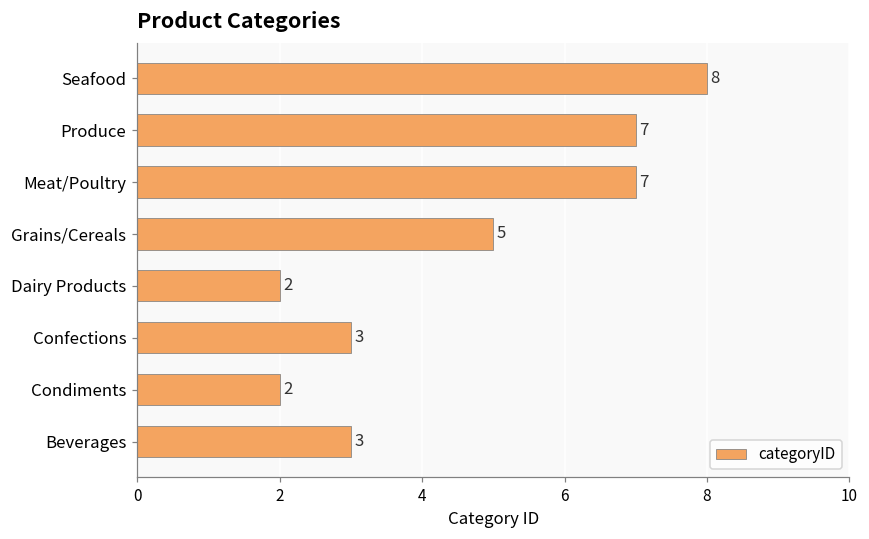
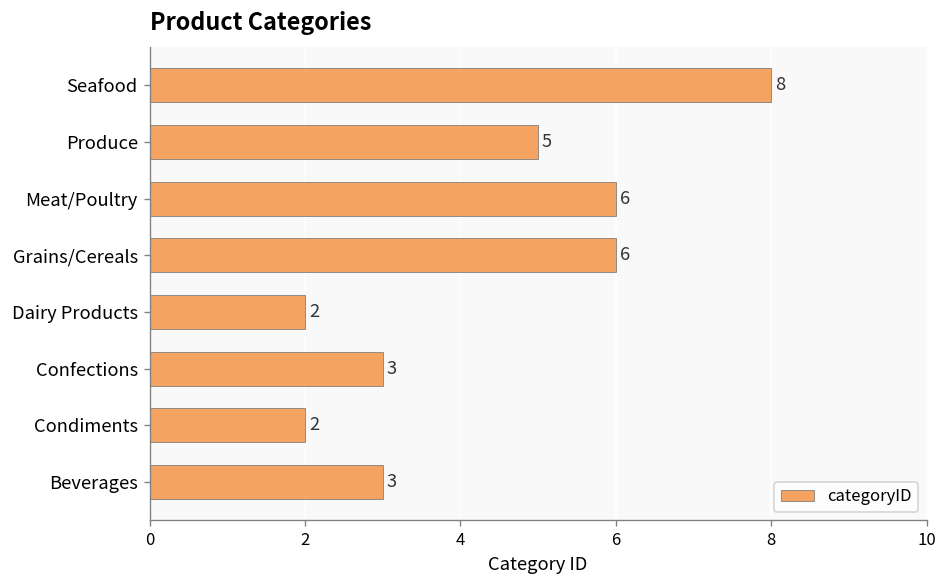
Produce: 7 -> 5
Meat/Poultry: 7 -> 6
Grains/Cereals: 5 -> 6
